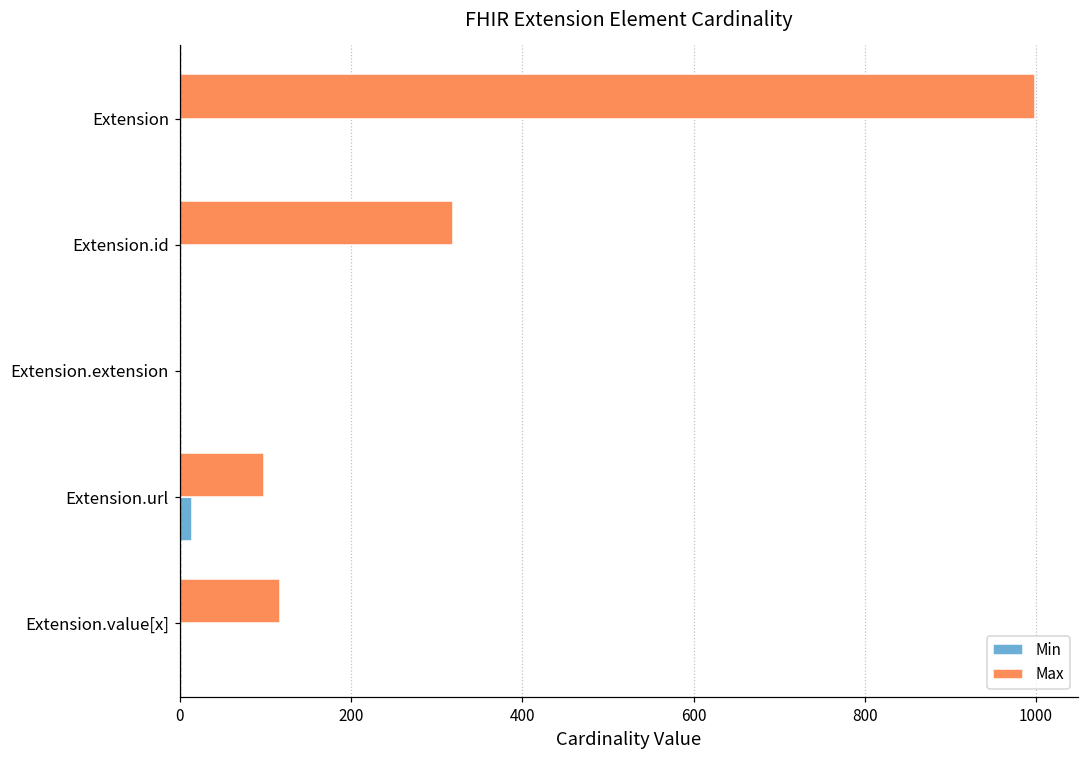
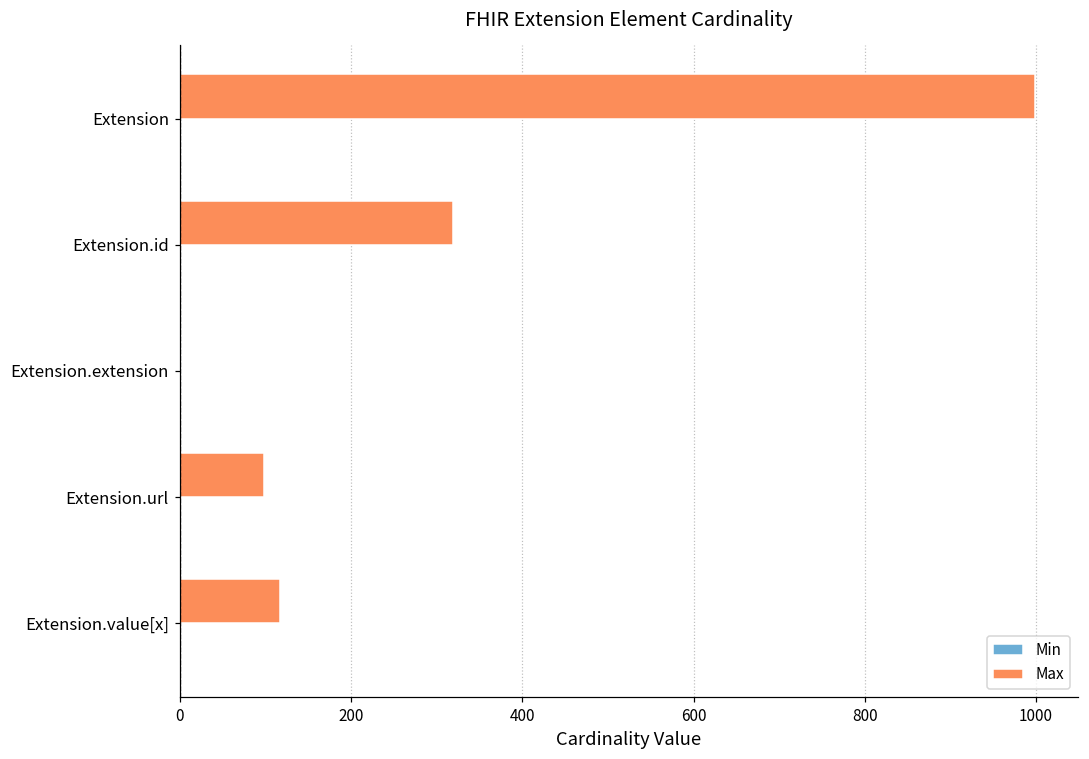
Min, Extension.url: 10 -> 0
